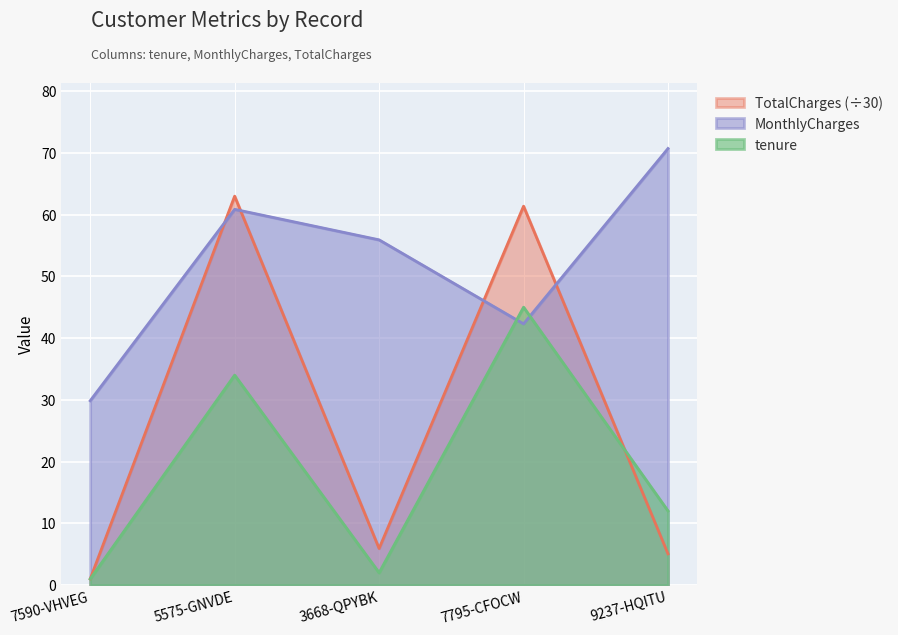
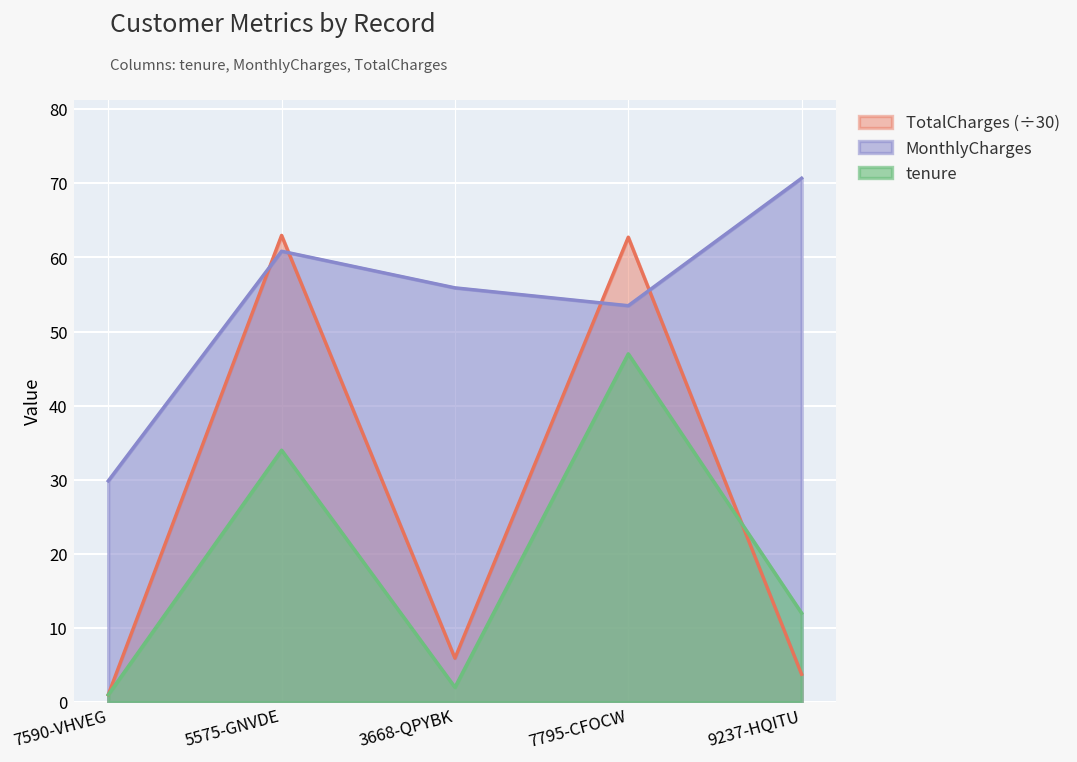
TotalCharges (÷30), 7795-CFOCW: 61 -> 63
MonthlyCharges, 7795-CFOCW: 42 -> 54
tenure, 7795-CFOCW: 45 -> 47
TotalCharges (÷30), 9237-HQITU: 5 -> 4
